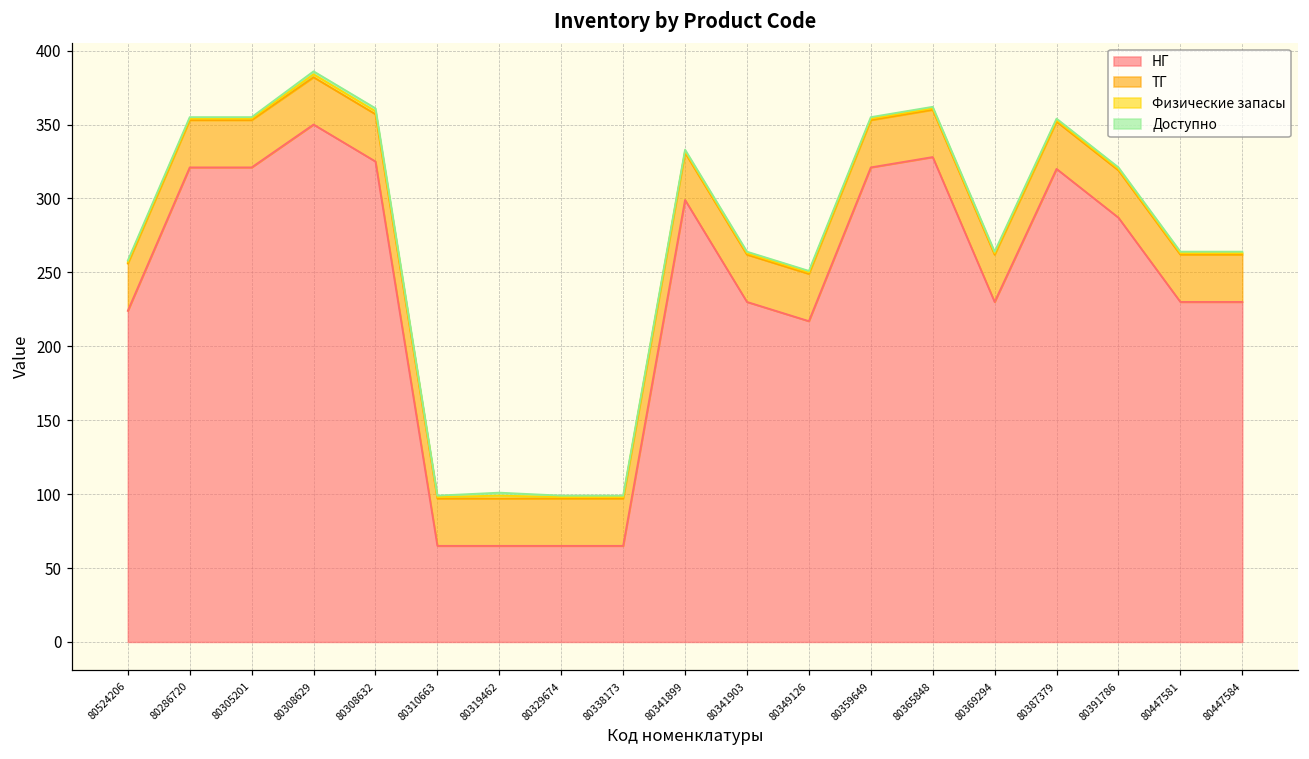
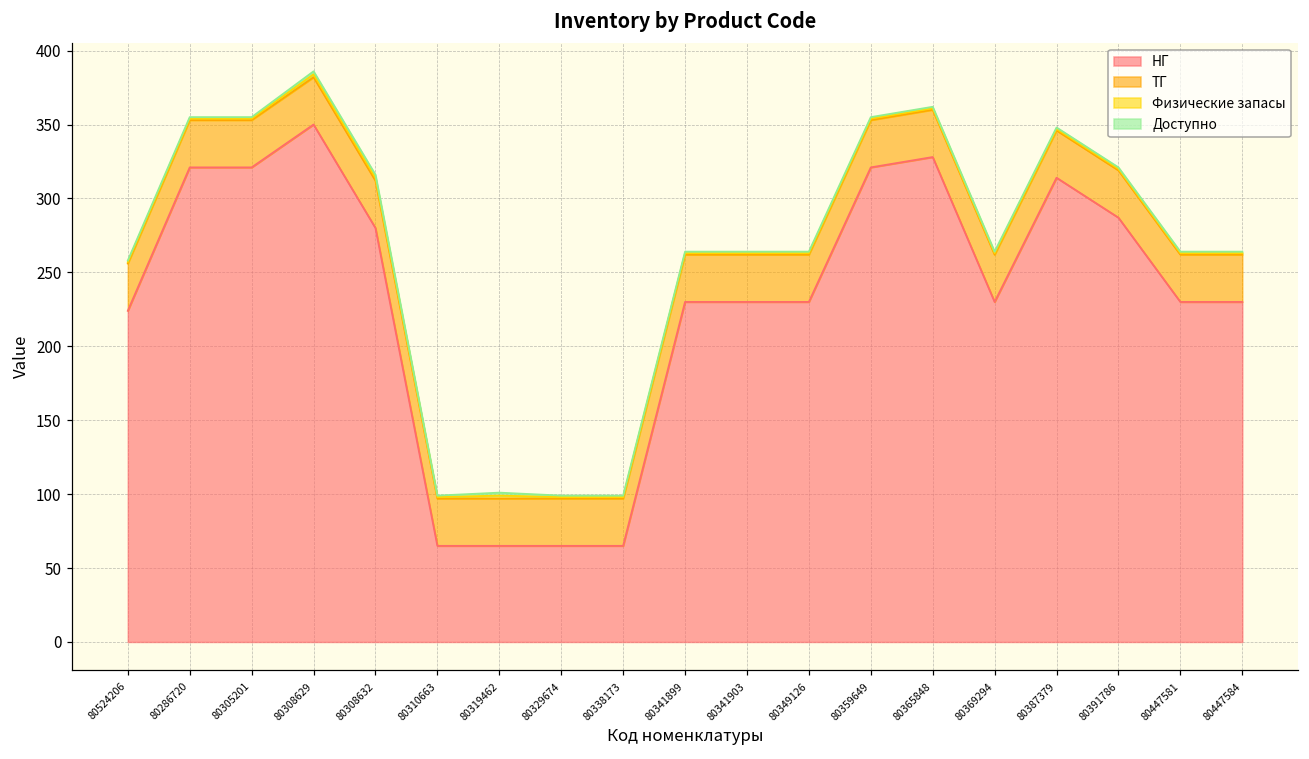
НГ, 80308632: 325 -> 280
НГ, 80341899: 299 -> 230
НГ, 80349126: 217 -> 230
НГ, 80387379: 320 -> 314
